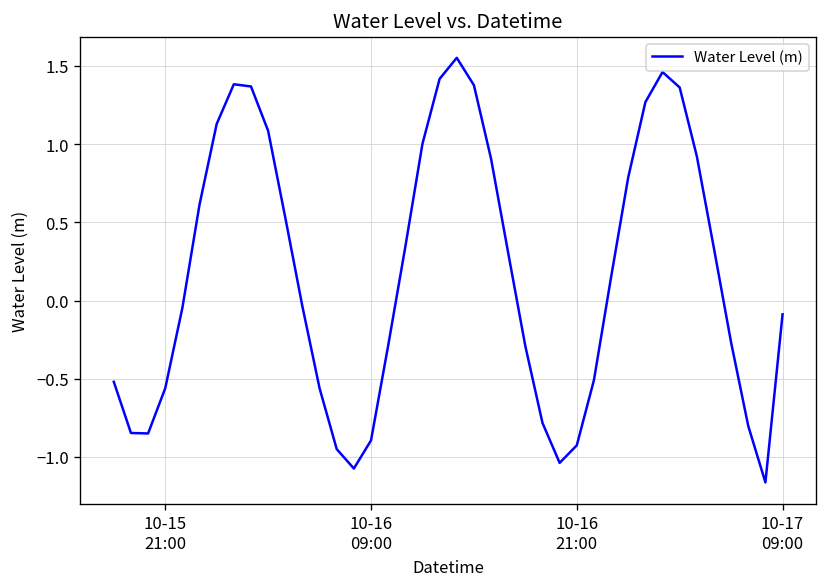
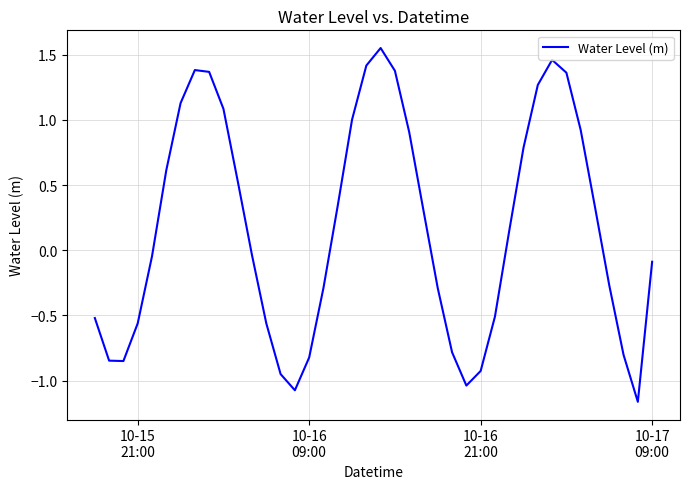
10-16 09:00: -0.89 -> -0.82
